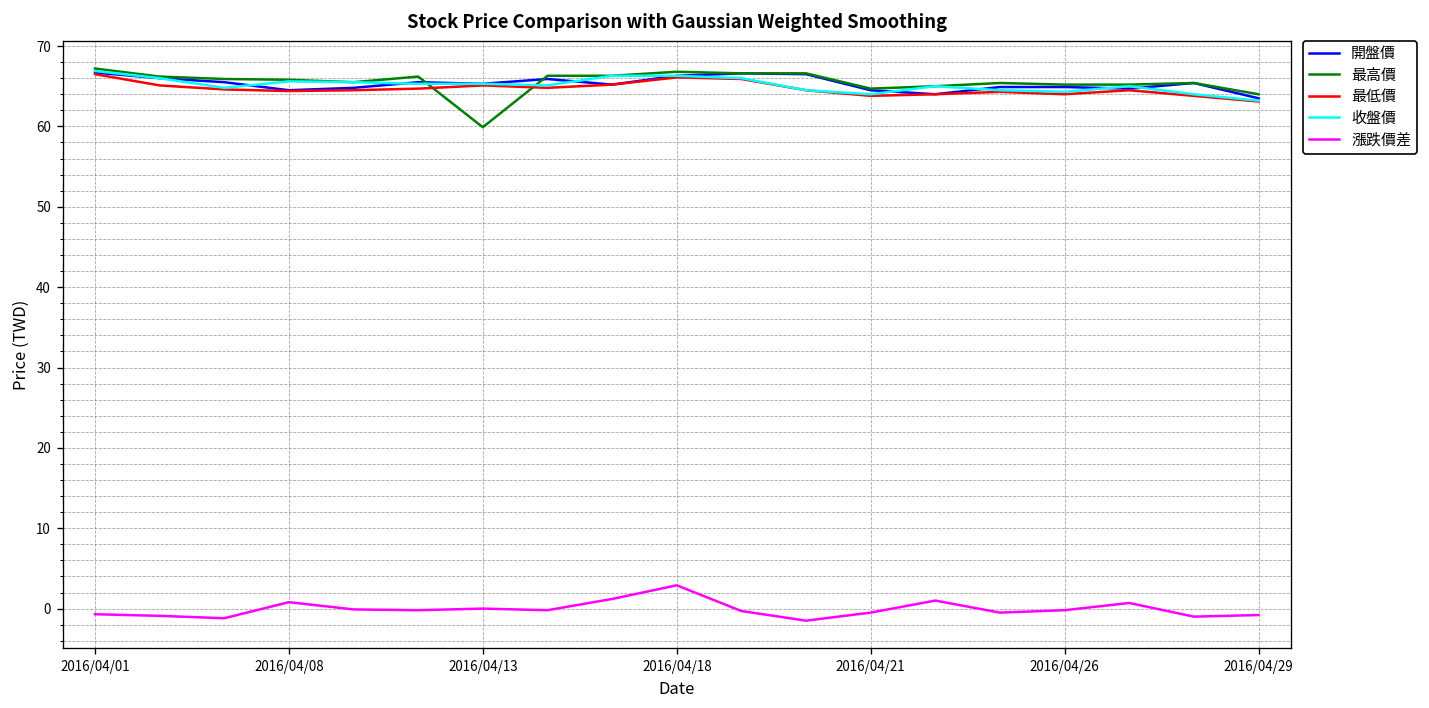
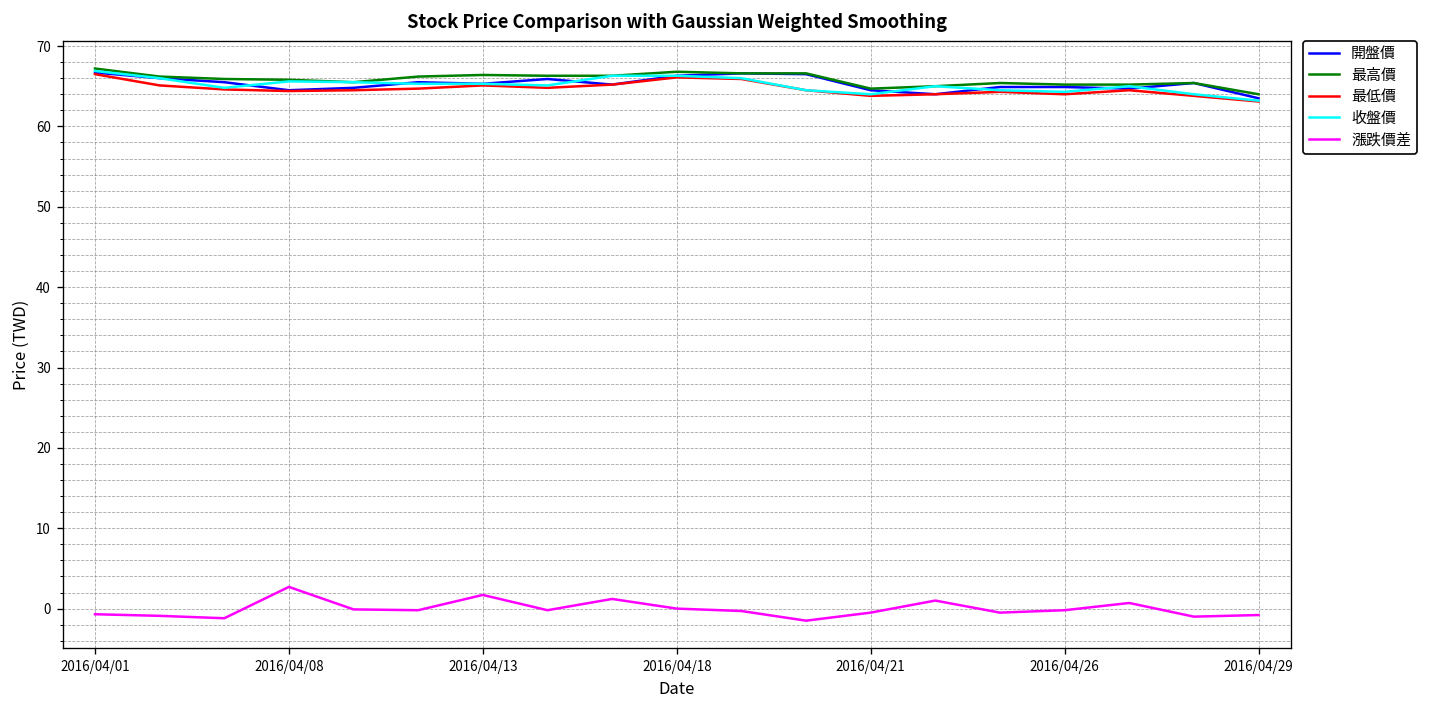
漲跌價差, 2016/04/08: 1 -> 3
最高價, 2016/04/13: 60 -> 66
漲跌價差, 2016/04/13: 0 -> 2
漲跌價差, 2016/04/18: 3 -> 0
